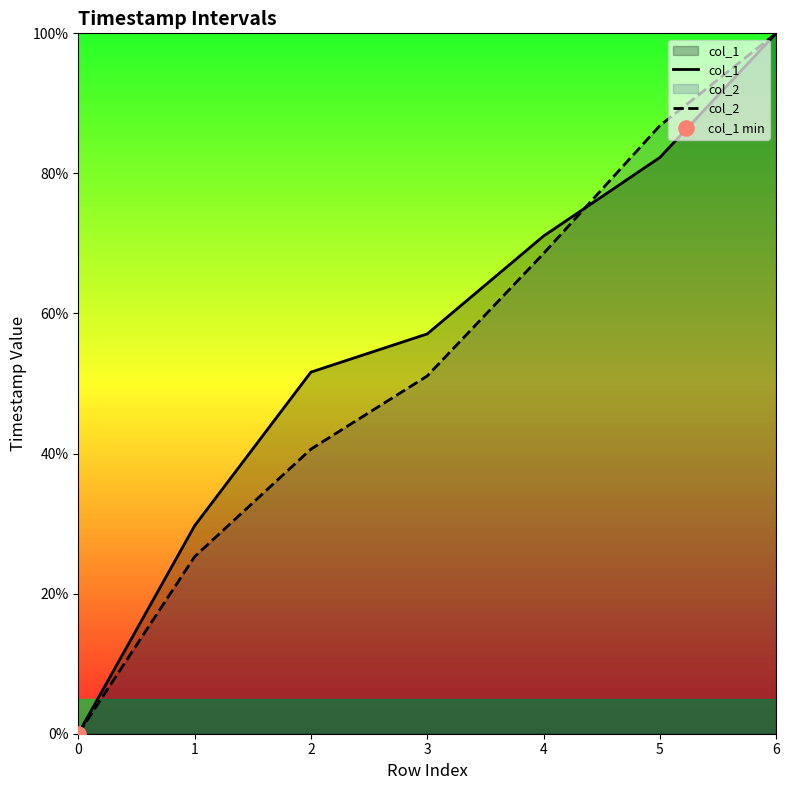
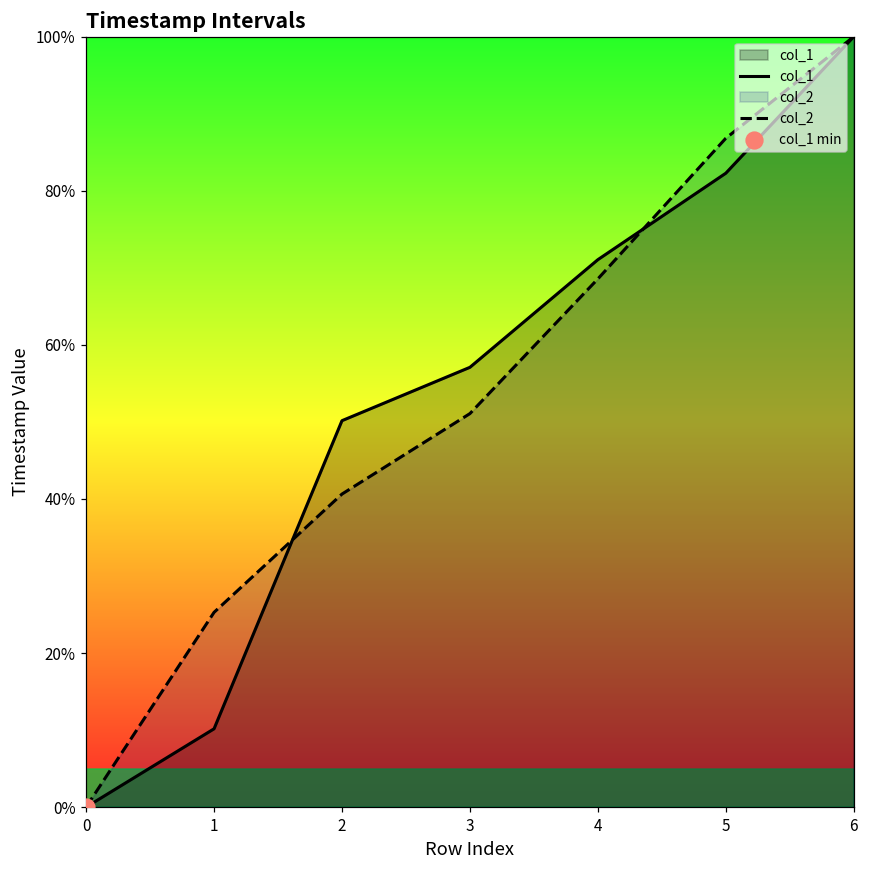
col_1, 1: 30% -> 10%
col_1, 2: 52% -> 50%
